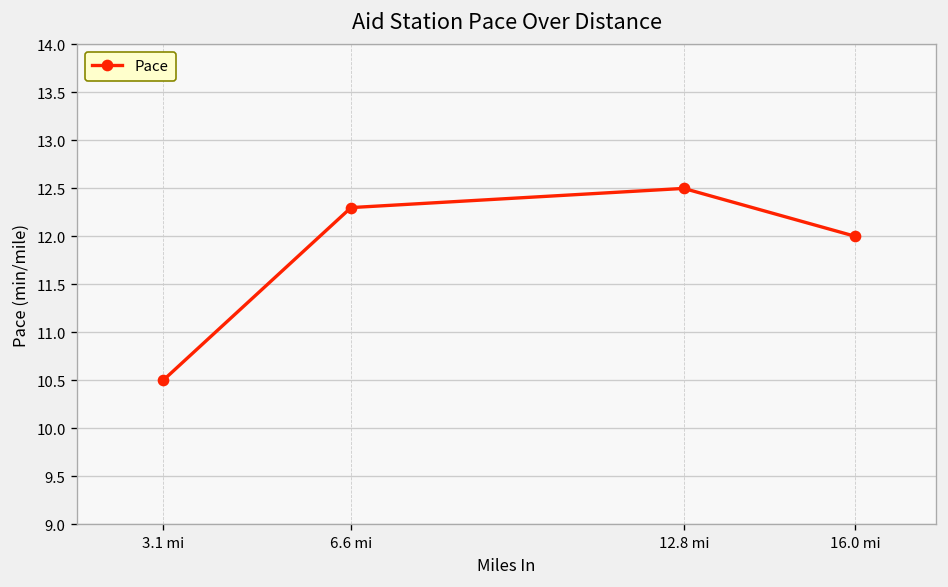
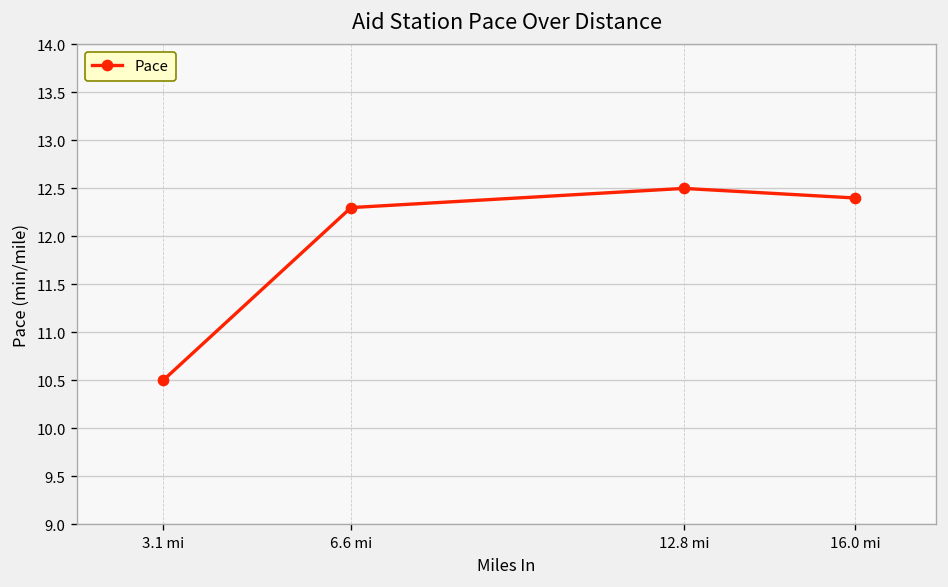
16.0 mi: 12.0 -> 12.4
